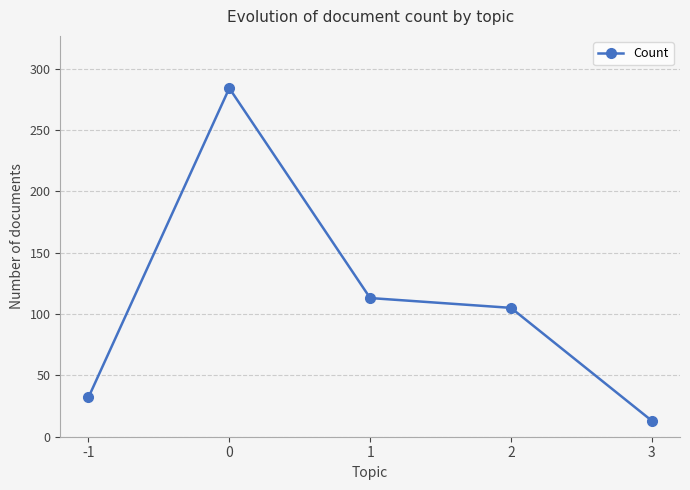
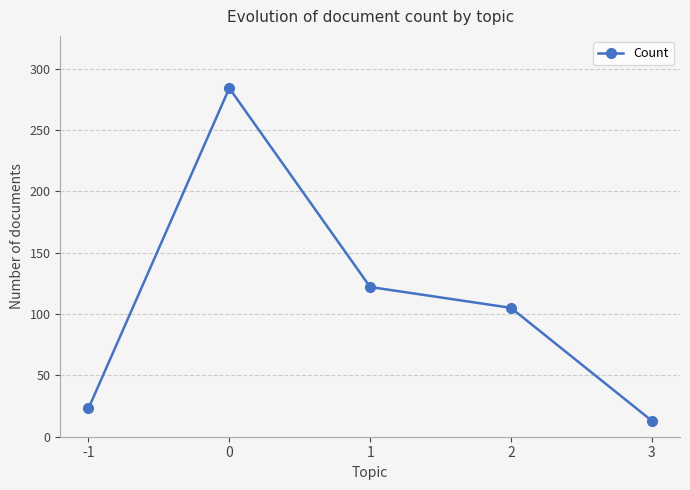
-1: 32 -> 23
1: 113 -> 122
